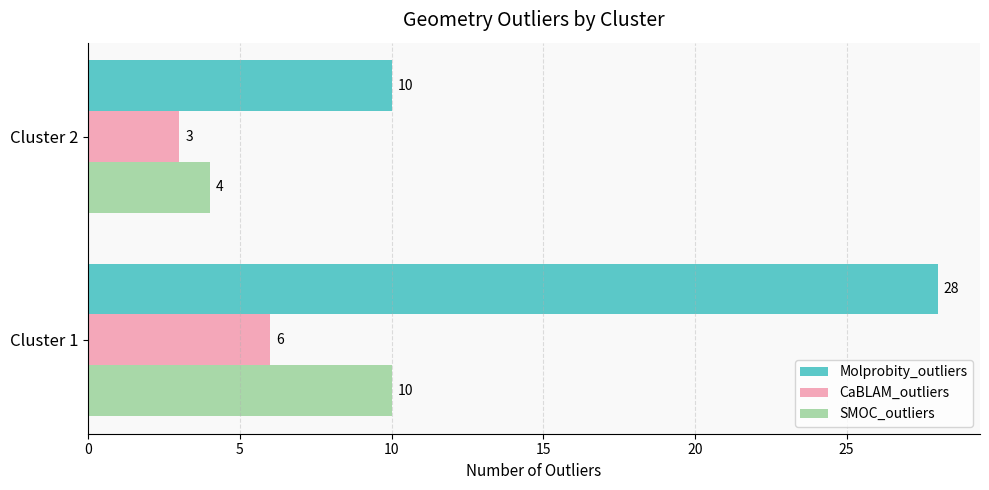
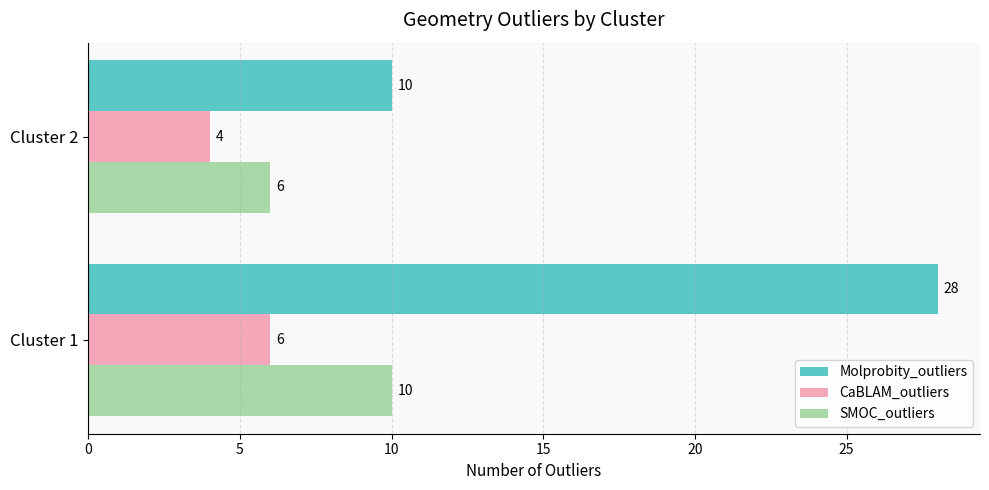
CaBLAM_outliers, Cluster 2: 3 -> 4
SMOC_outliers, Cluster 2: 4 -> 6
